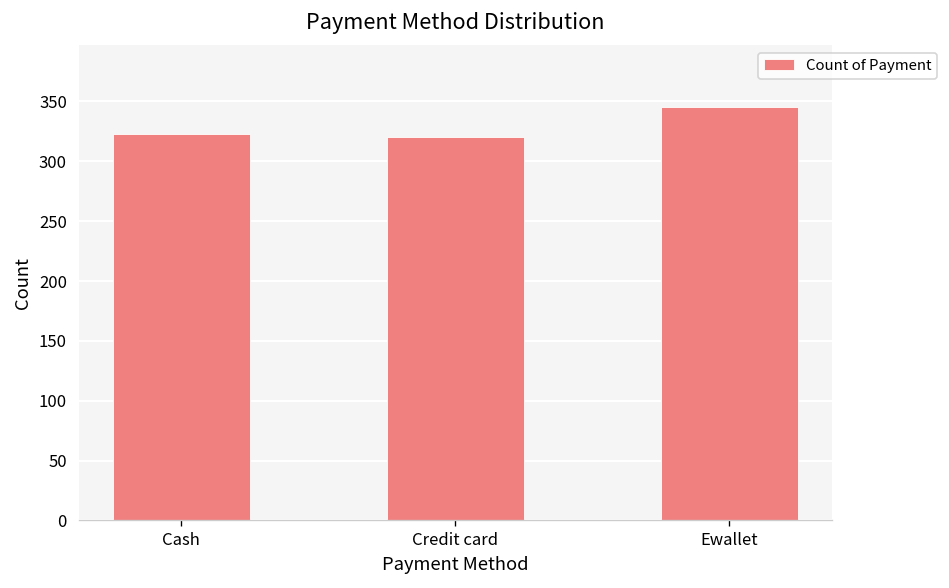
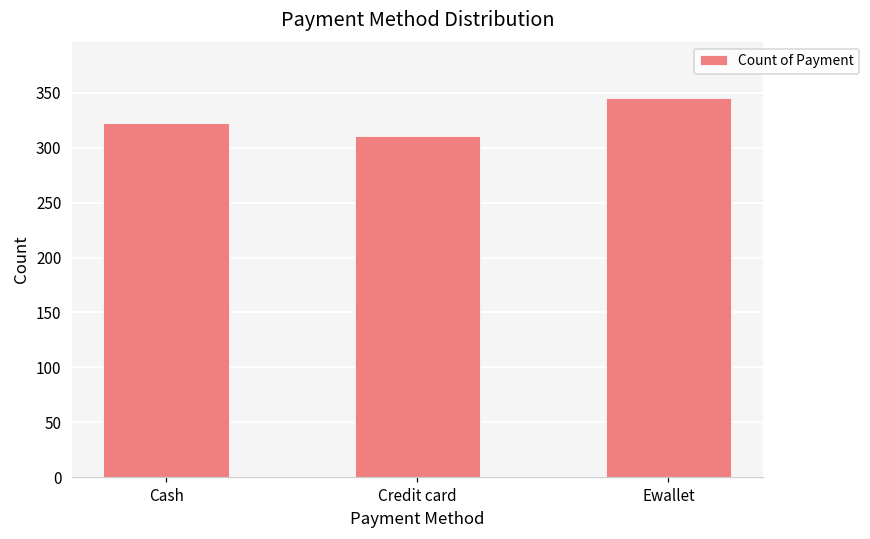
Credit card: 320 -> 310
